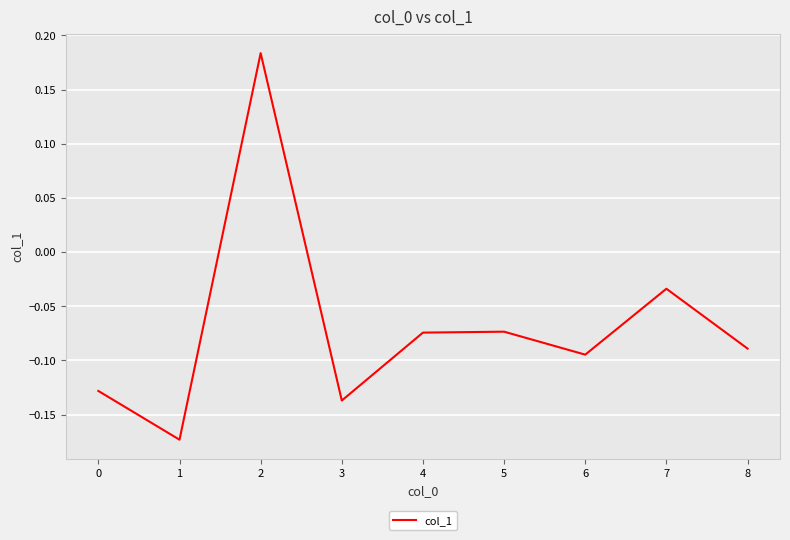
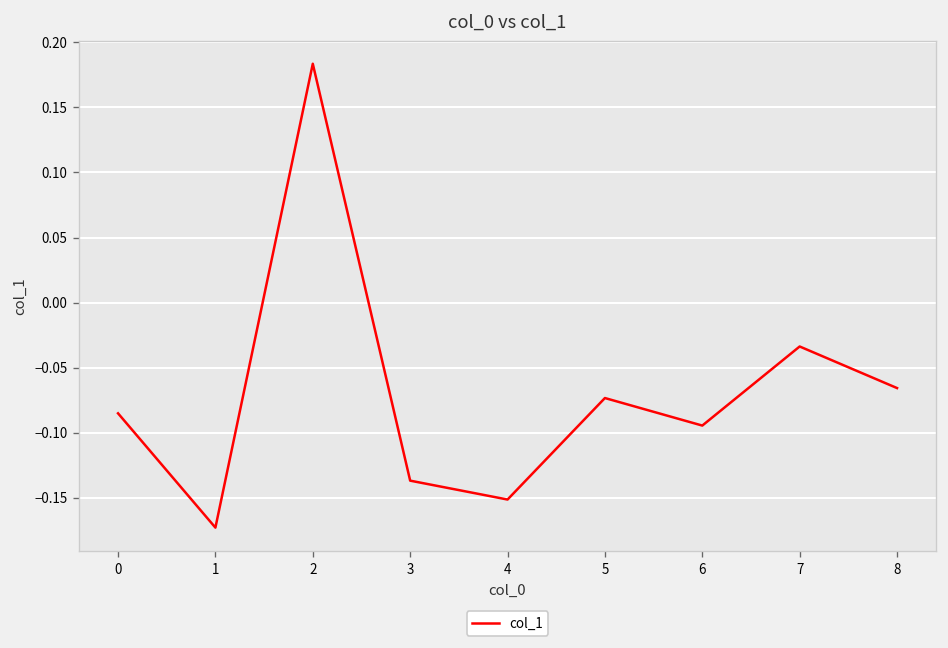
0: -0.128 -> -0.085
4: -0.074 -> -0.152
8: -0.089 -> -0.066
